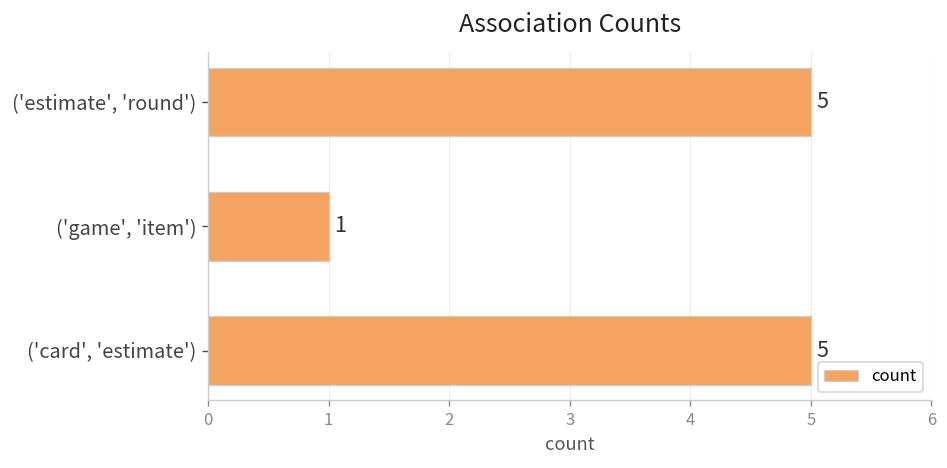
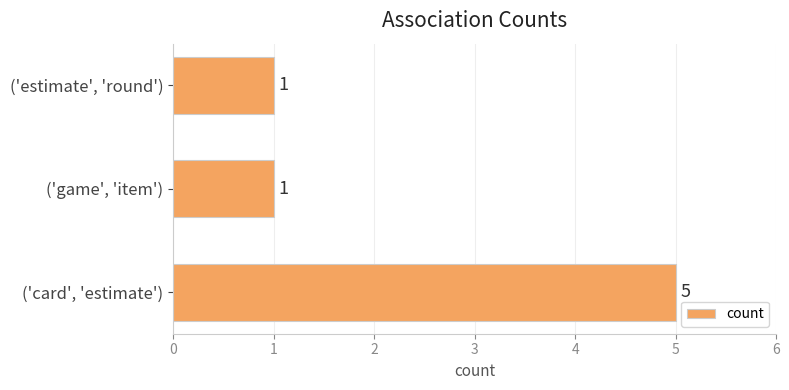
('estimate', 'round'): 5 -> 1
